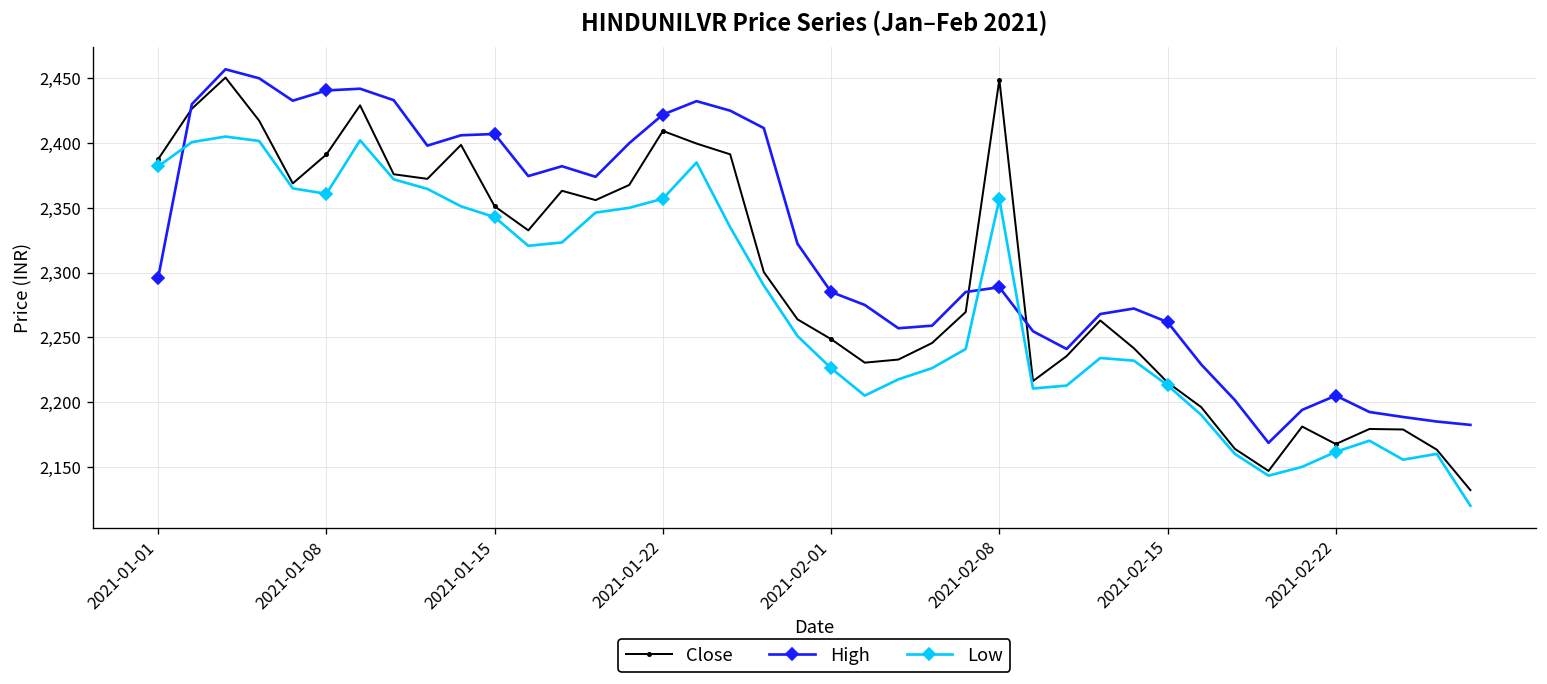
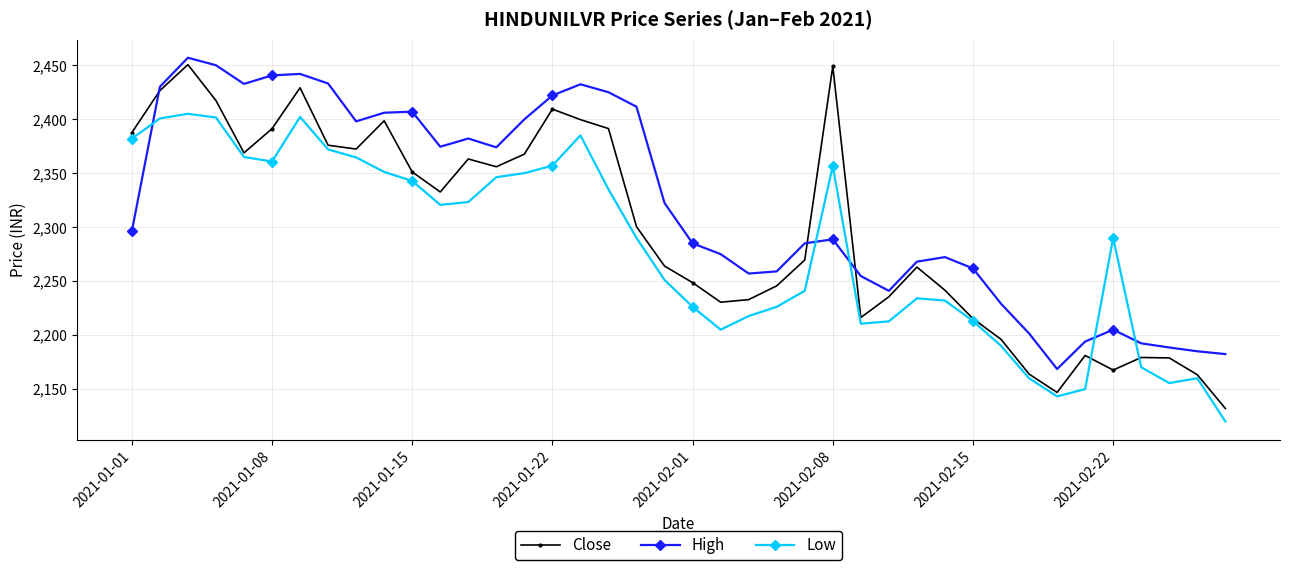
Low, 2021-02-22: 2,162 -> 2,290
